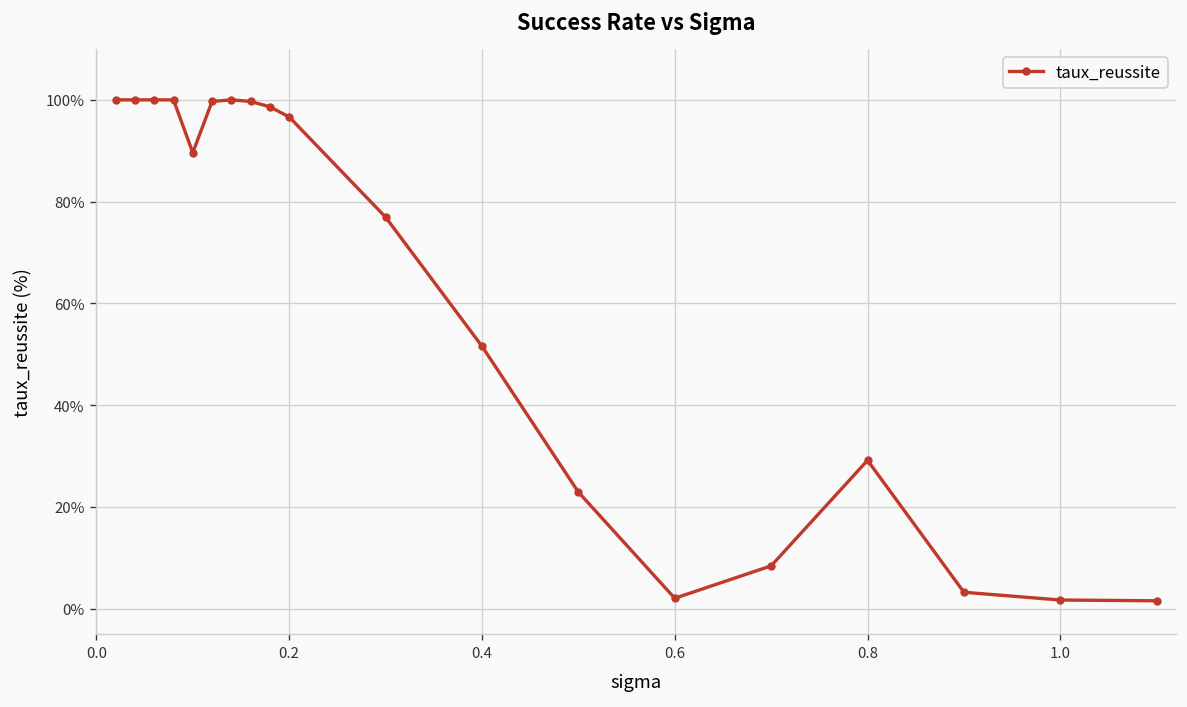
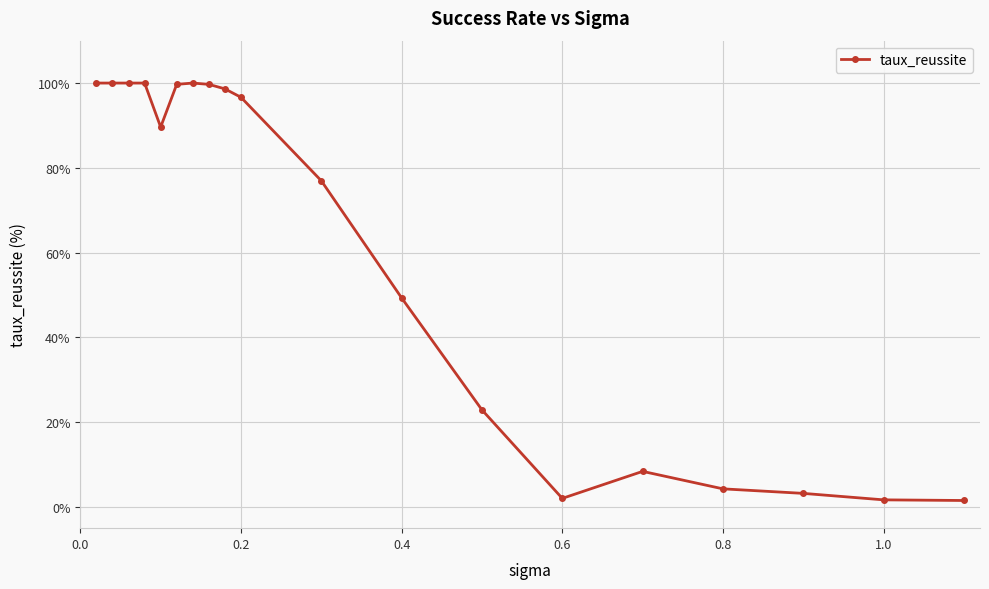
0.4: 52% -> 49%
0.8: 29% -> 4%
